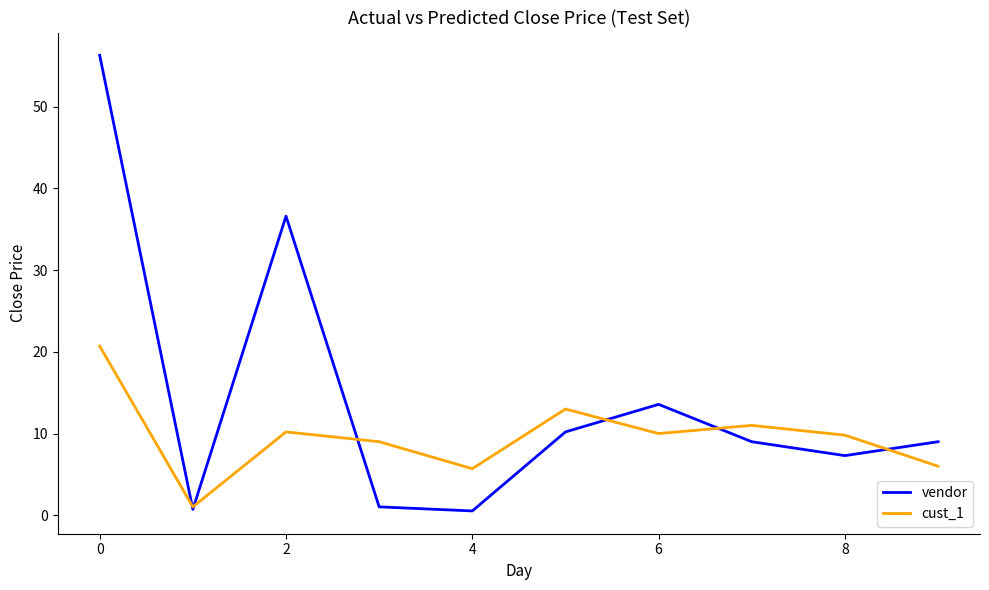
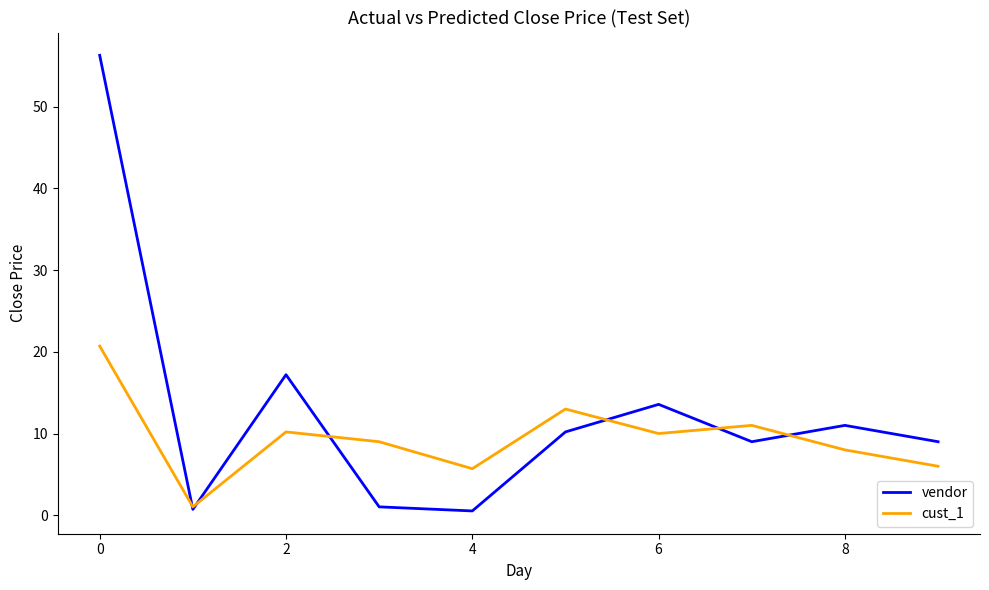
vendor, 2: 37 -> 17
vendor, 8: 7 -> 11
cust_1, 8: 10 -> 8
